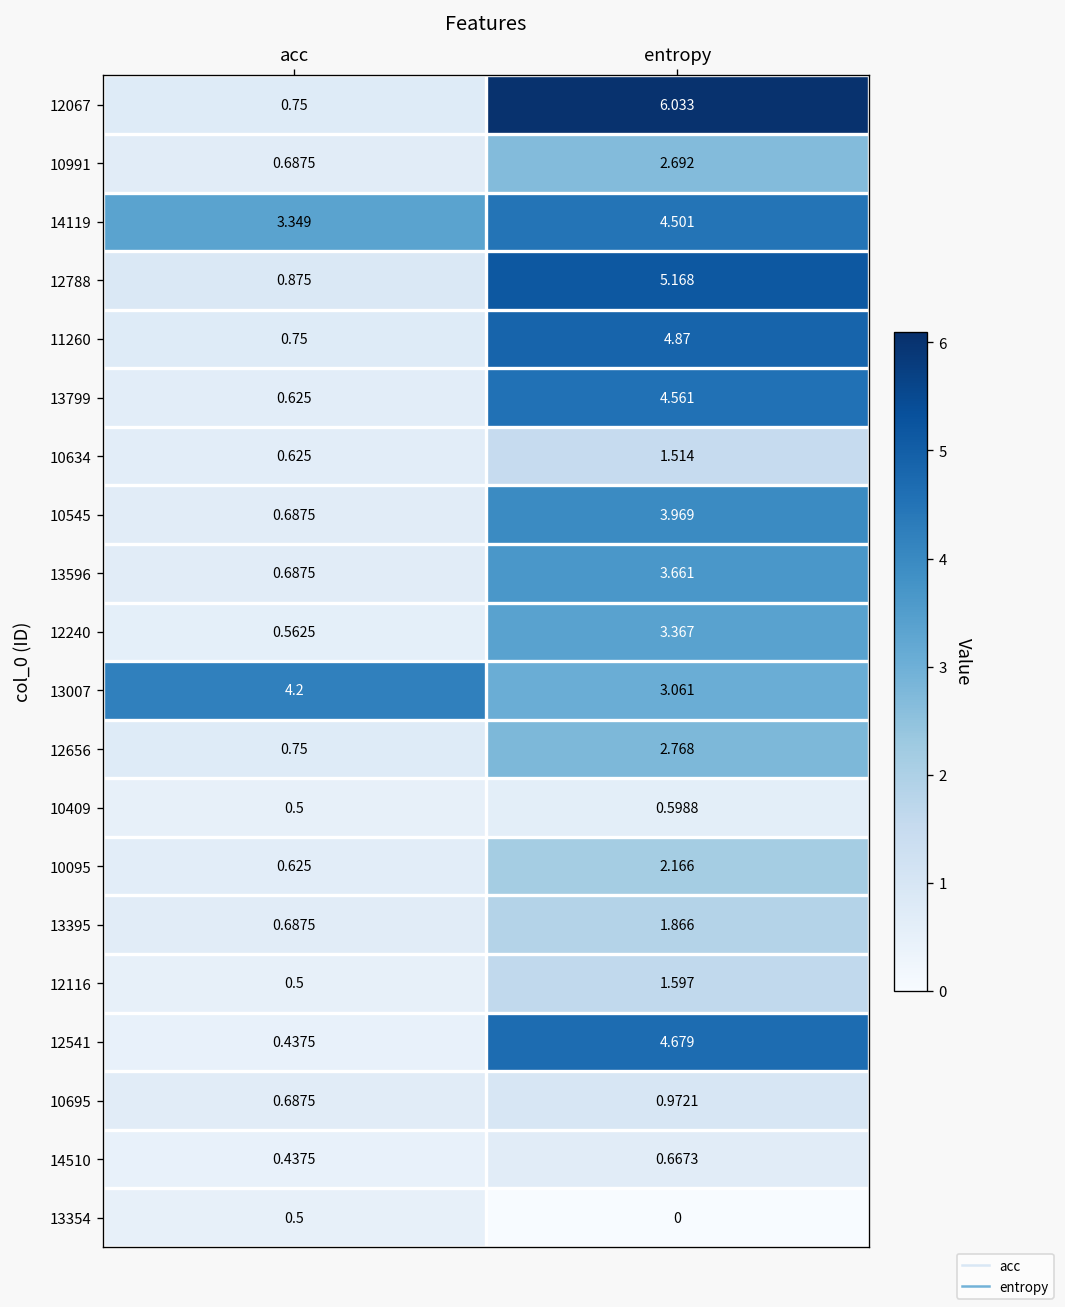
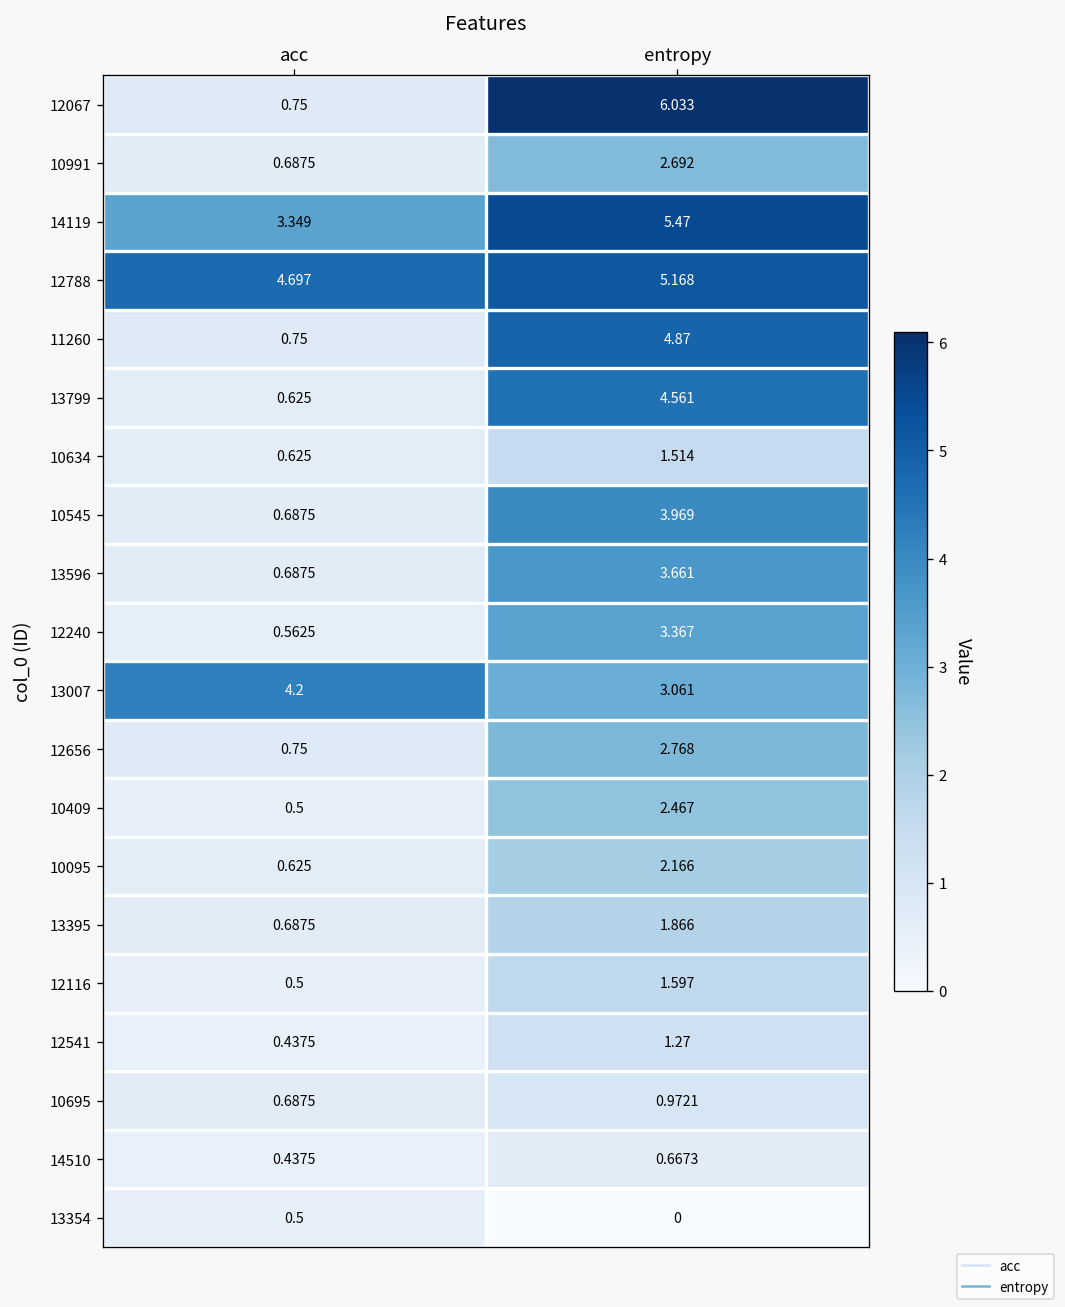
14119, entropy: 4.501 -> 5.47
12788, acc: 0.875 -> 4.697
10409, entropy: 0.5988 -> 2.467
12541, entropy: 4.679 -> 1.27
